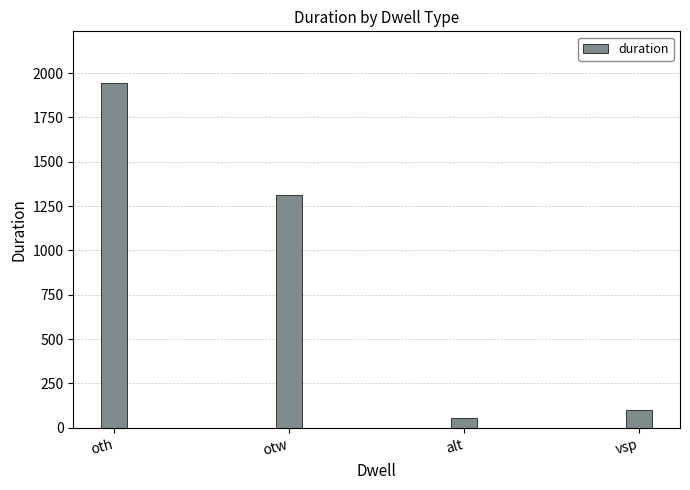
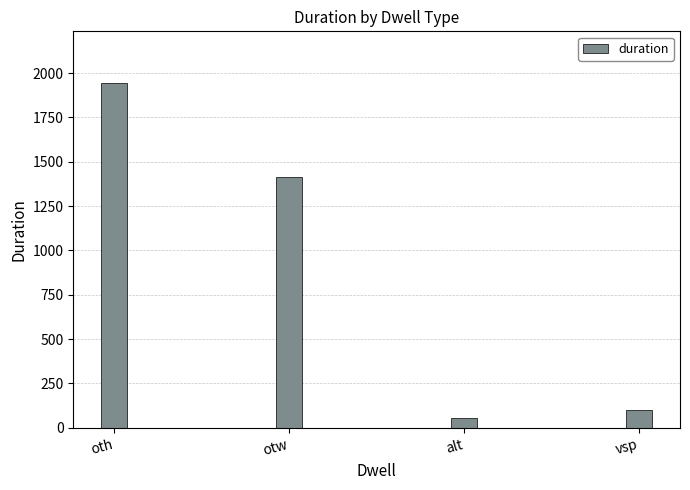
otw: 1310 -> 1410
